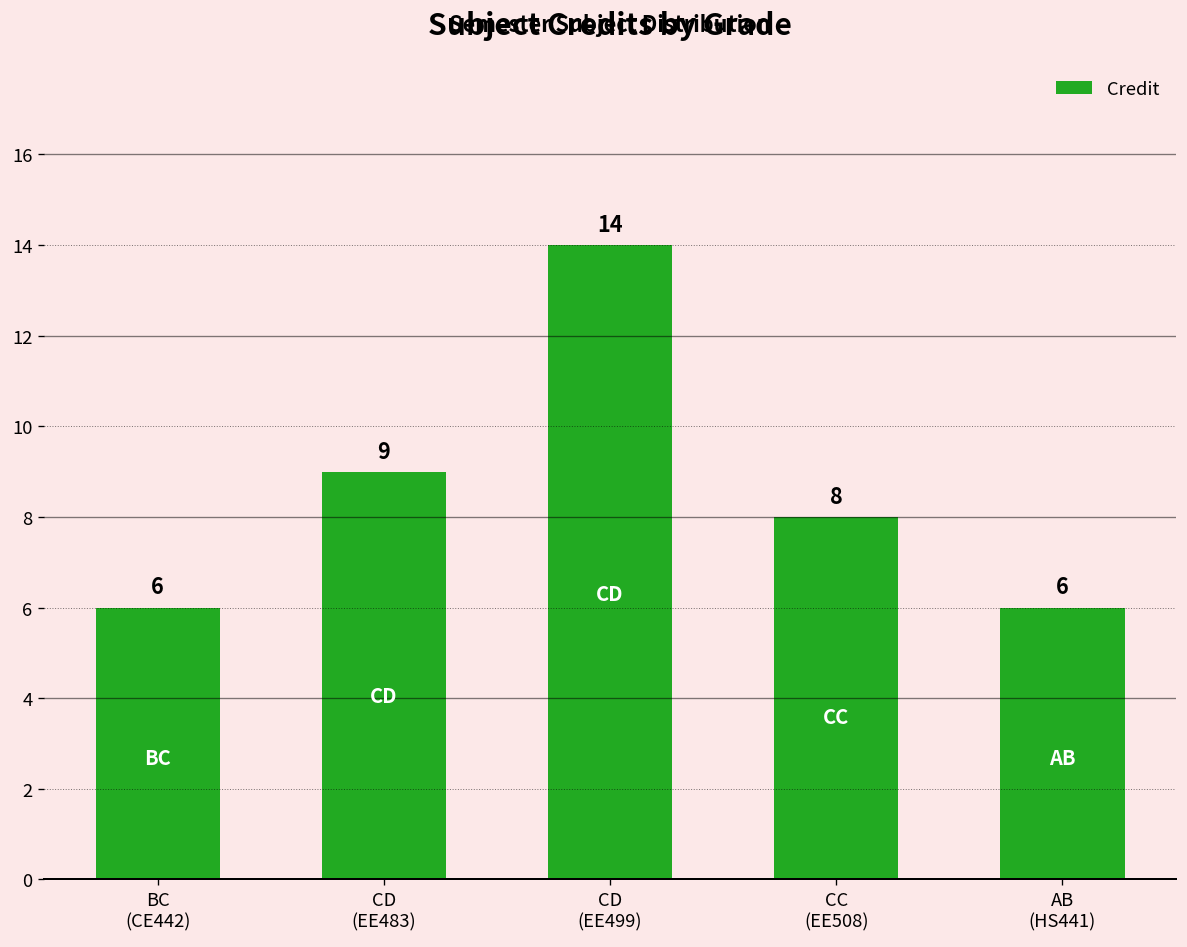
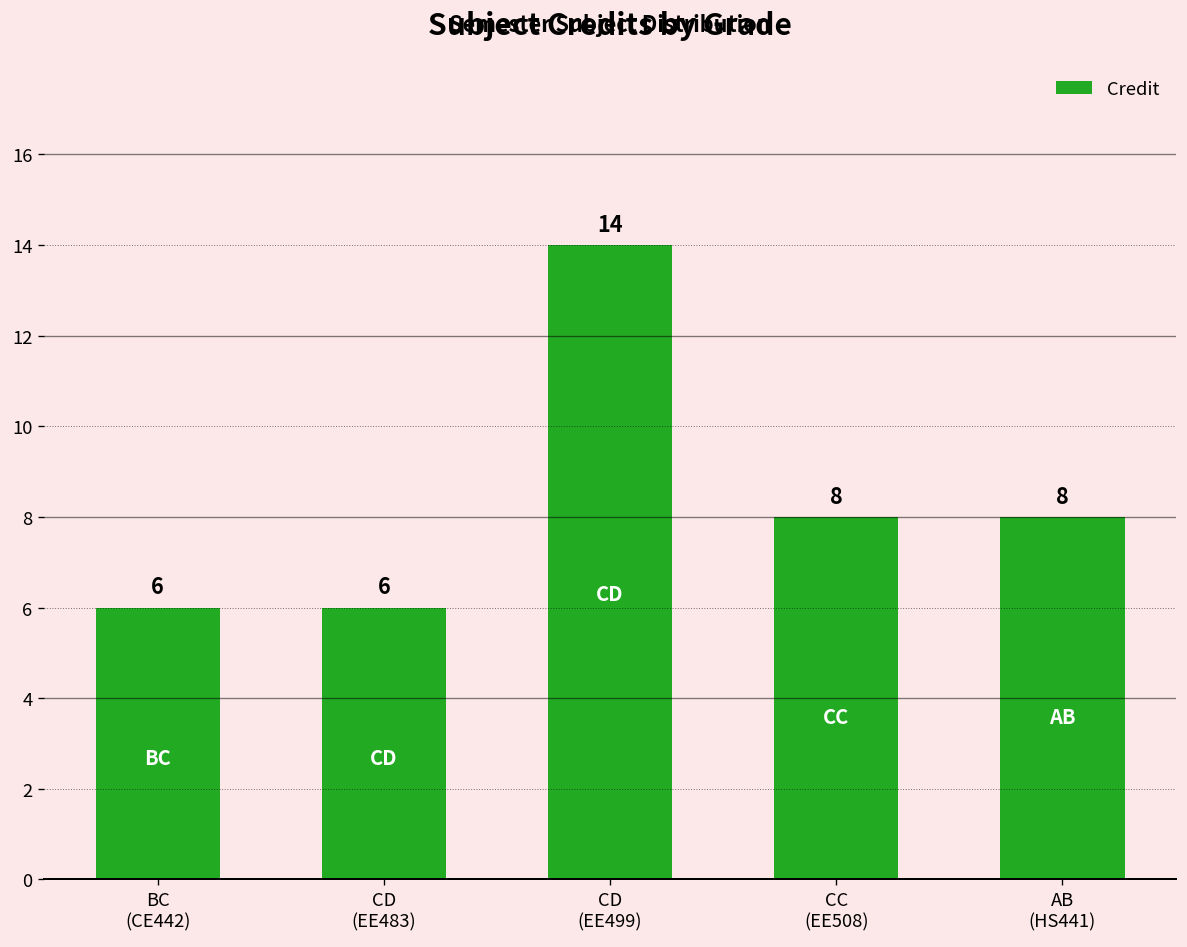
CD (EE483): 9 -> 6
AB (HS441): 6 -> 8
